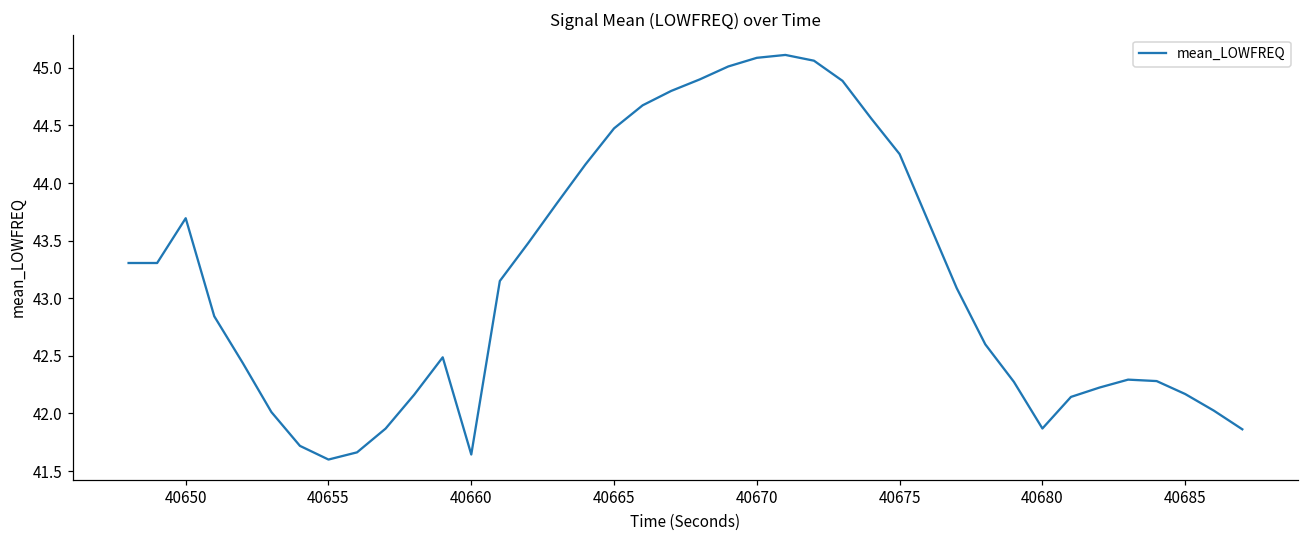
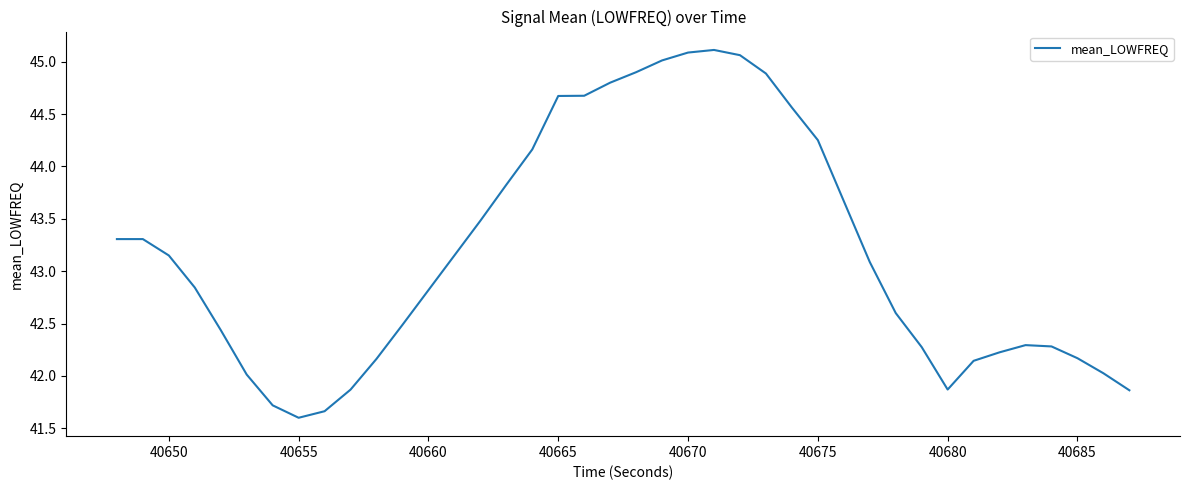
40650: 43.69 -> 43.15
40660: 41.64 -> 42.82
40665: 44.48 -> 44.67
